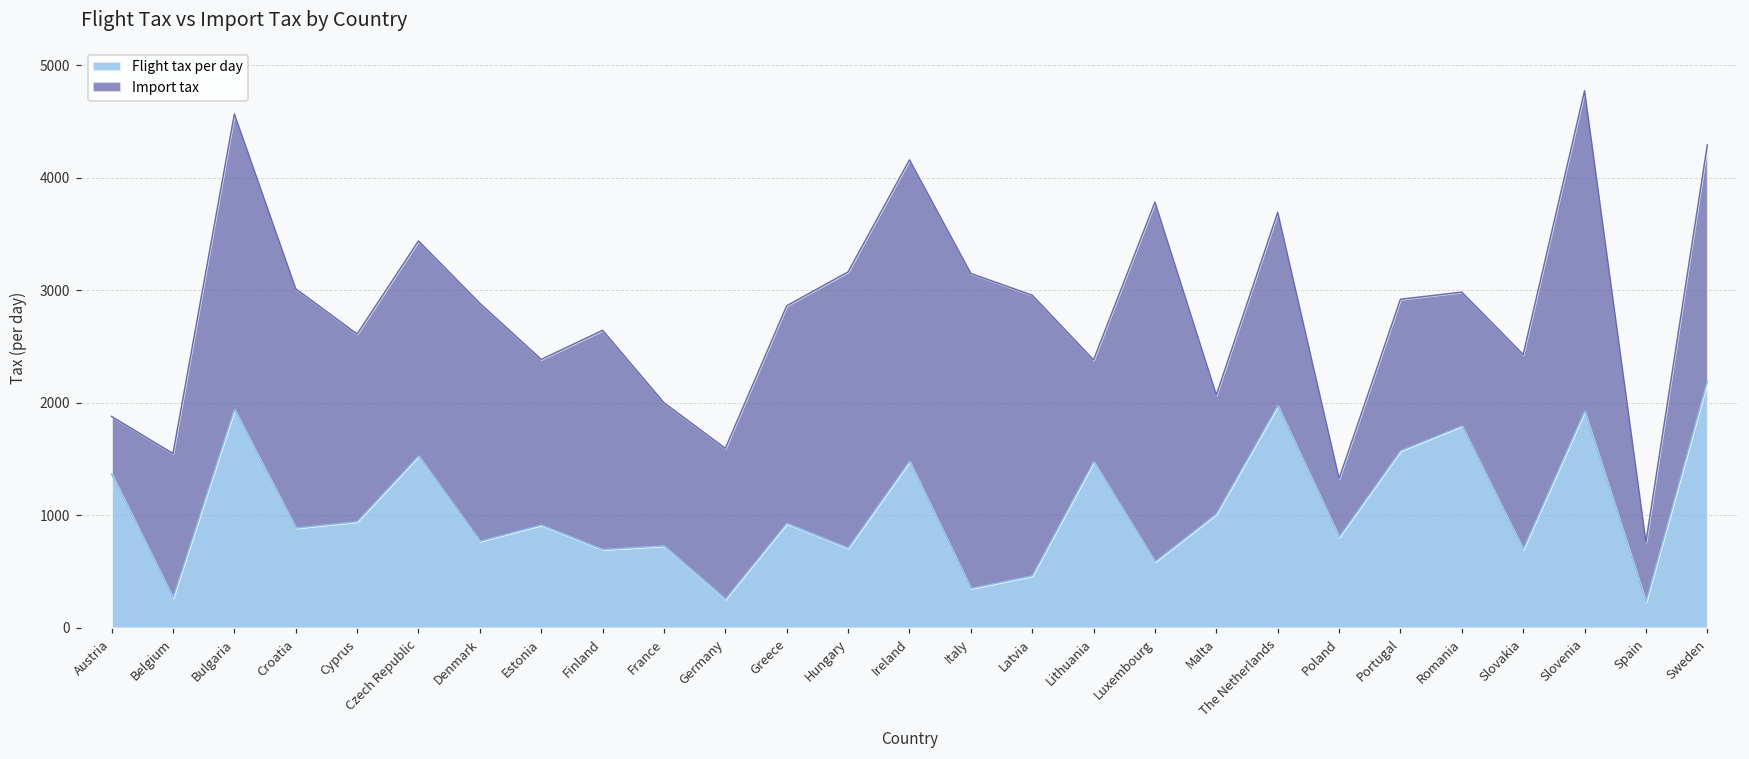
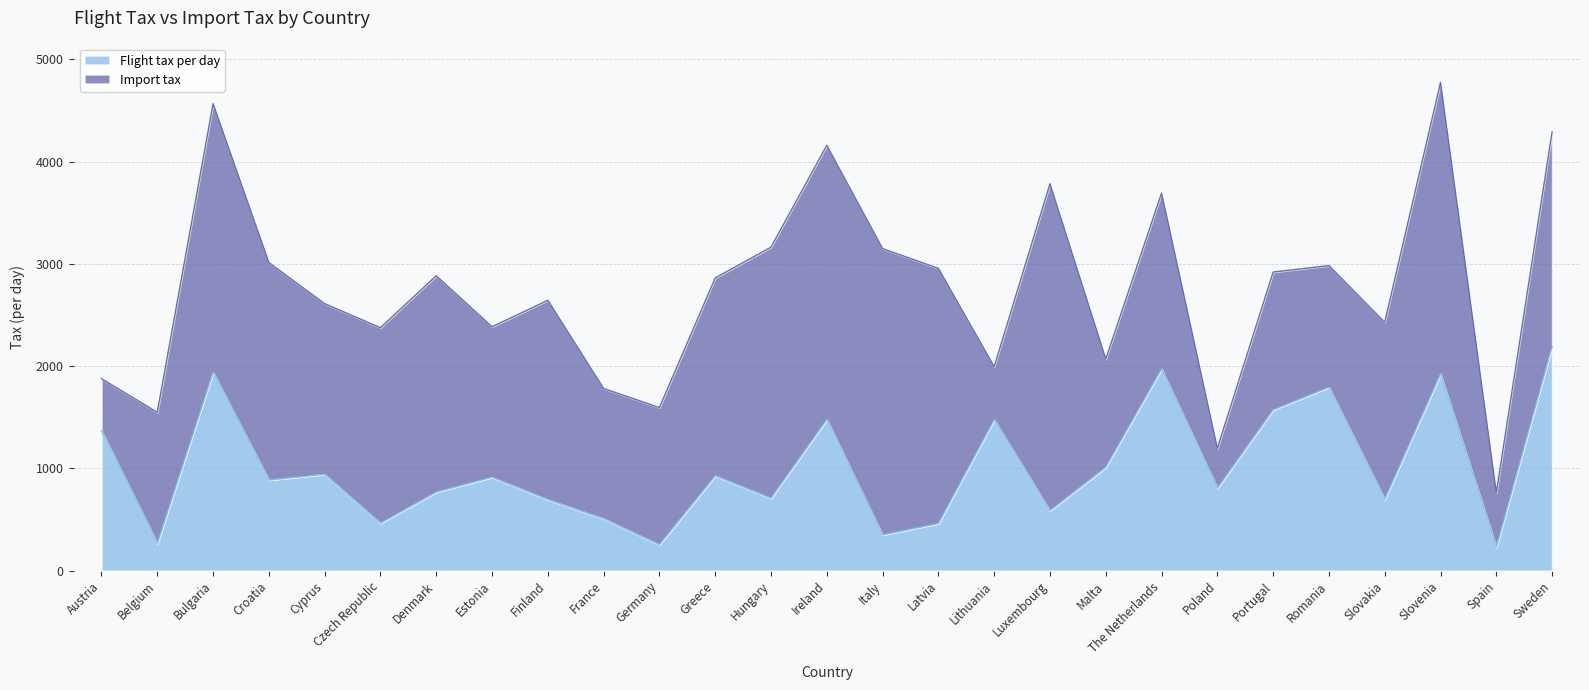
Flight tax per day, Czech Republic: 1530 -> 470
Flight tax per day, France: 730 -> 510
Import tax, Lithuania: 910 -> 520
Import tax, Poland: 520 -> 390
